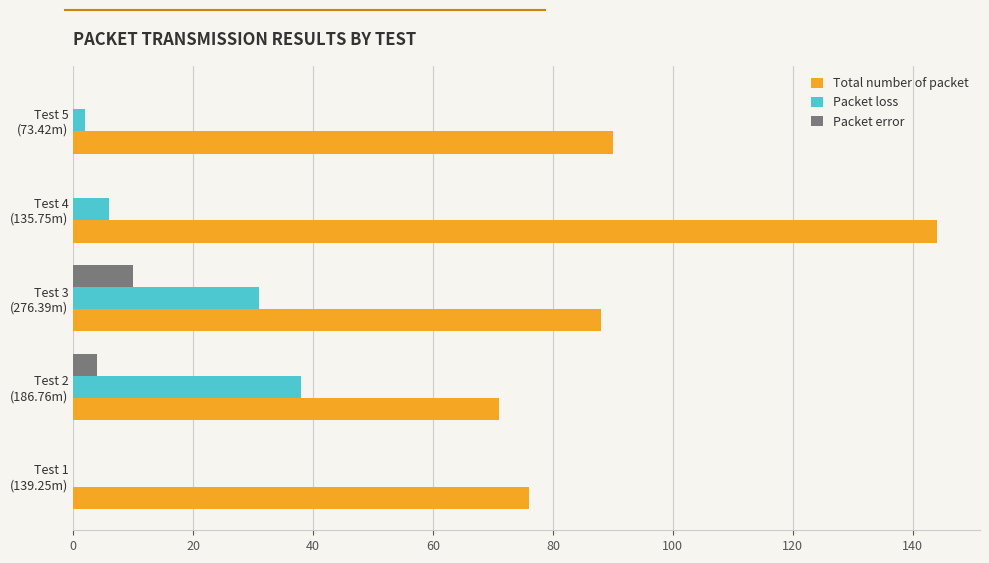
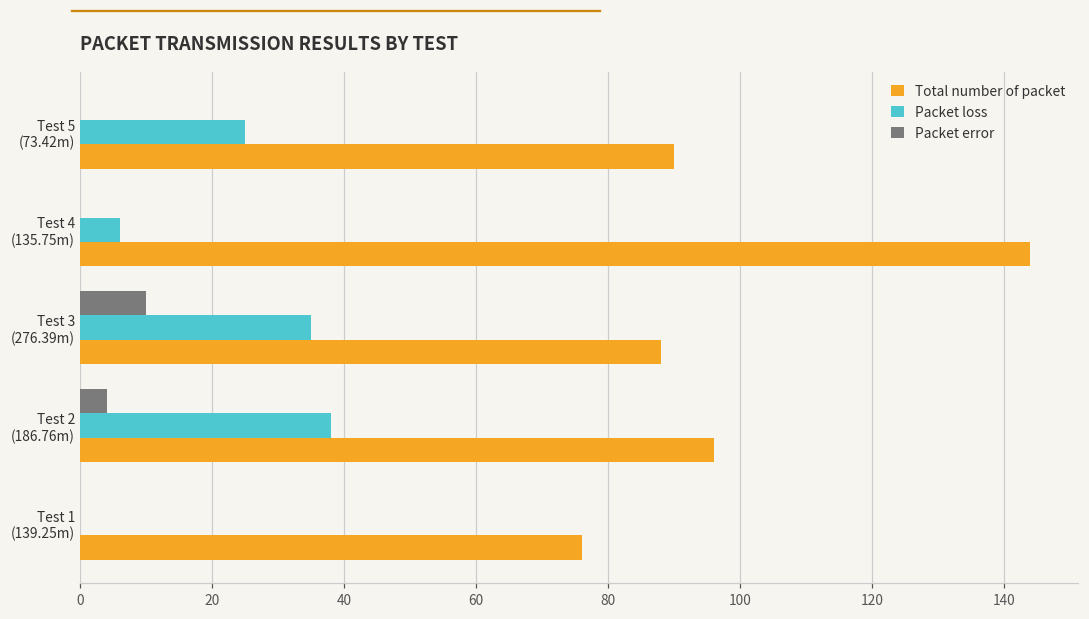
Packet loss, Test 5 (73.42m): 2 -> 25
Packet loss, Test 3 (276.39m): 31 -> 35
Total number of packet, Test 2 (186.76m): 71 -> 96
